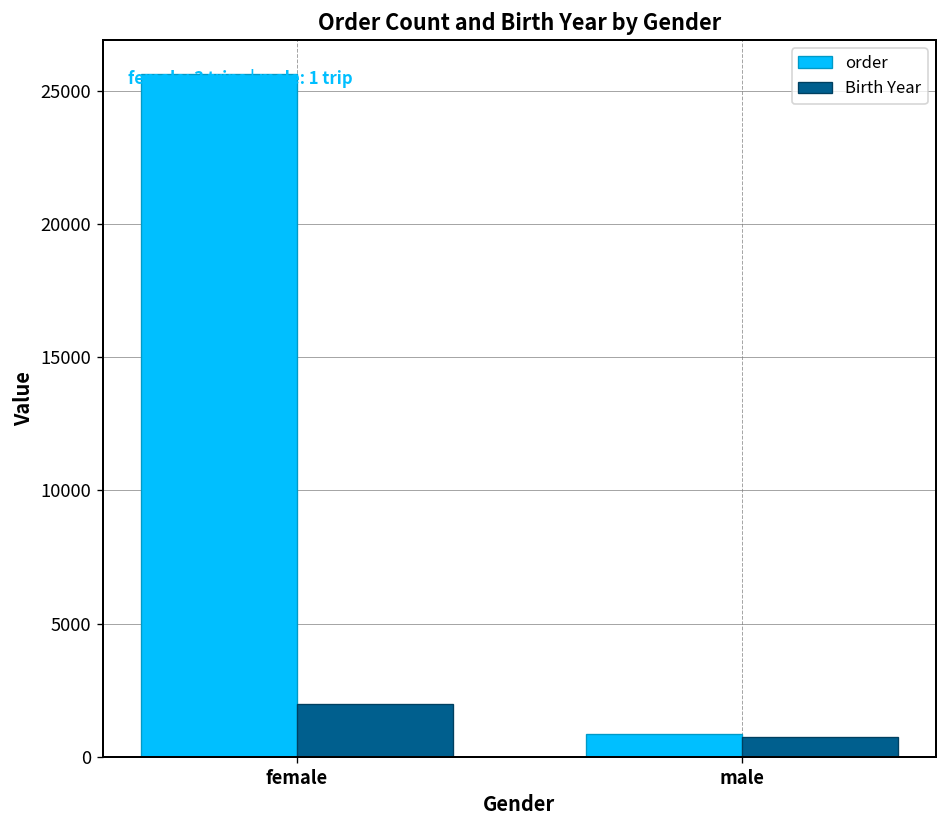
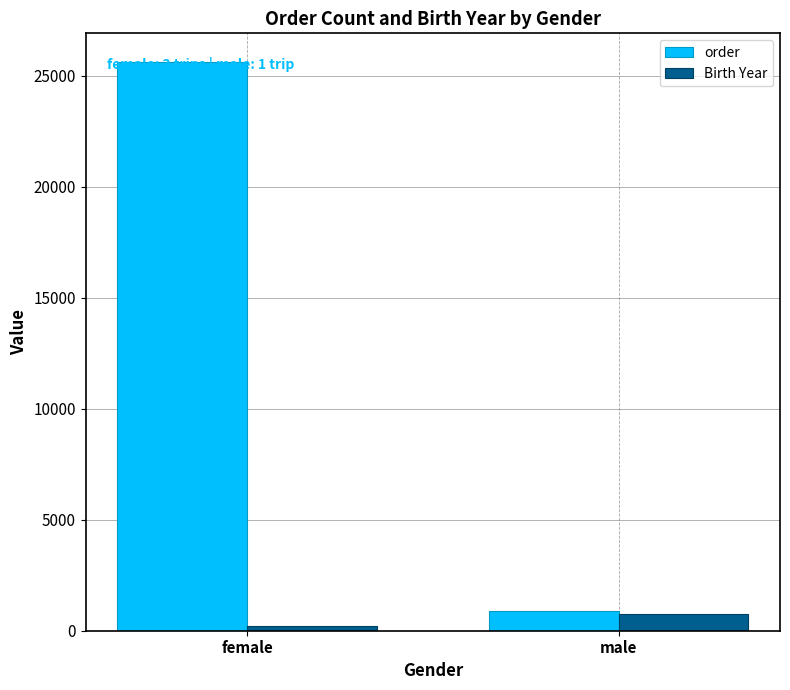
Birth Year, female: 2000 -> 200
